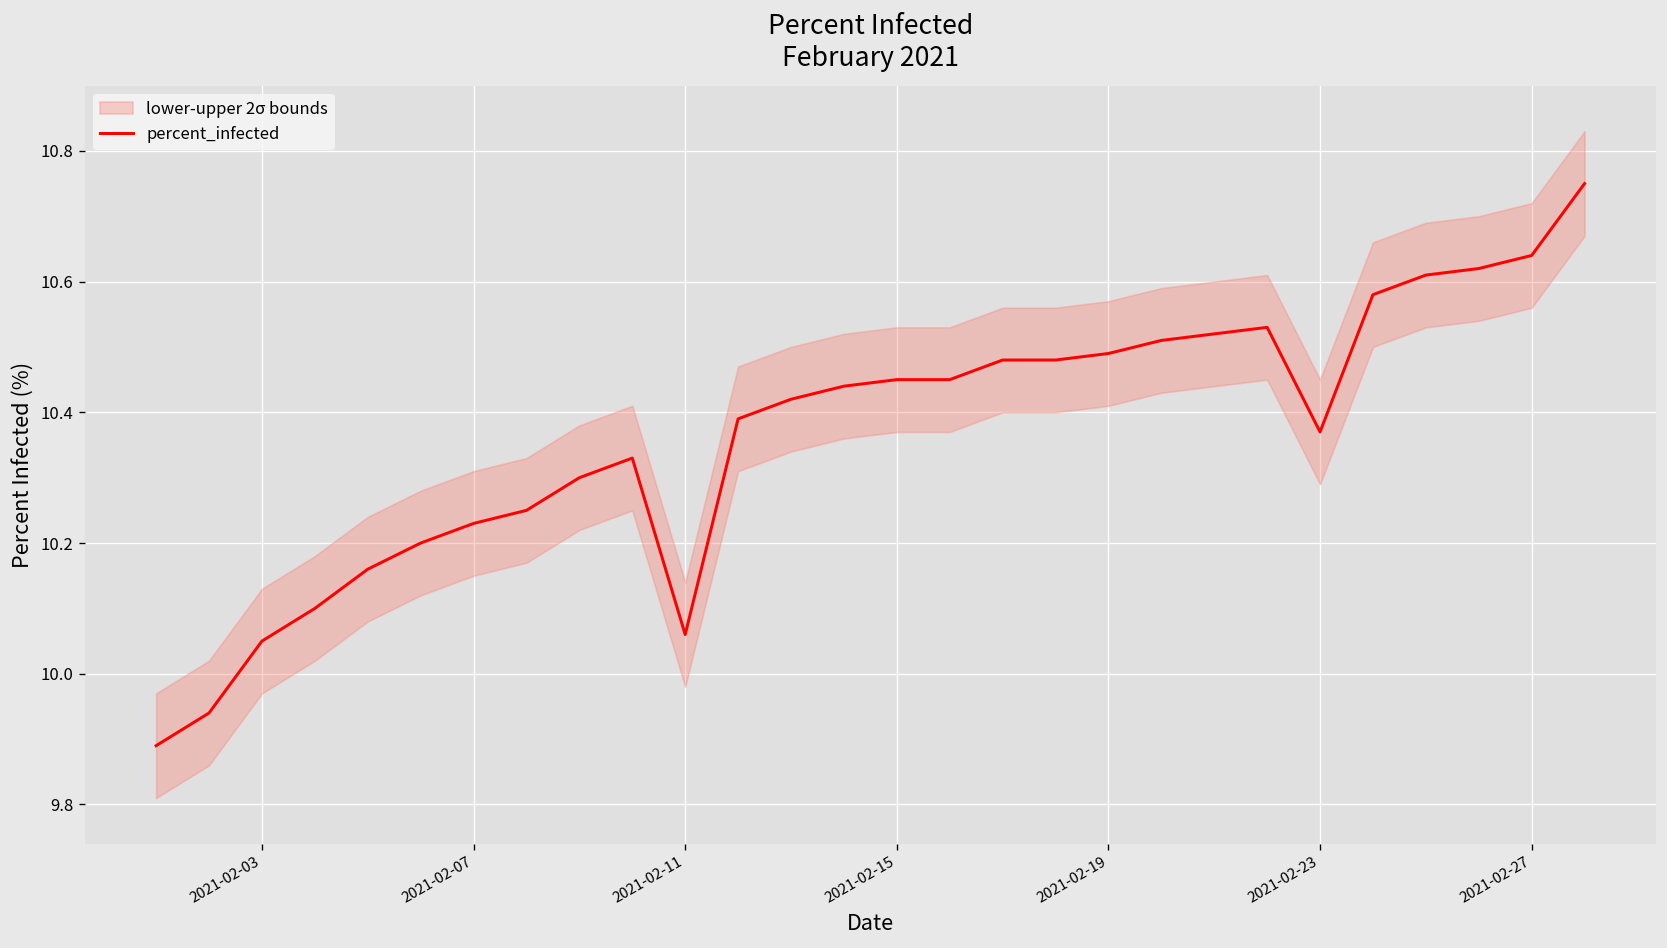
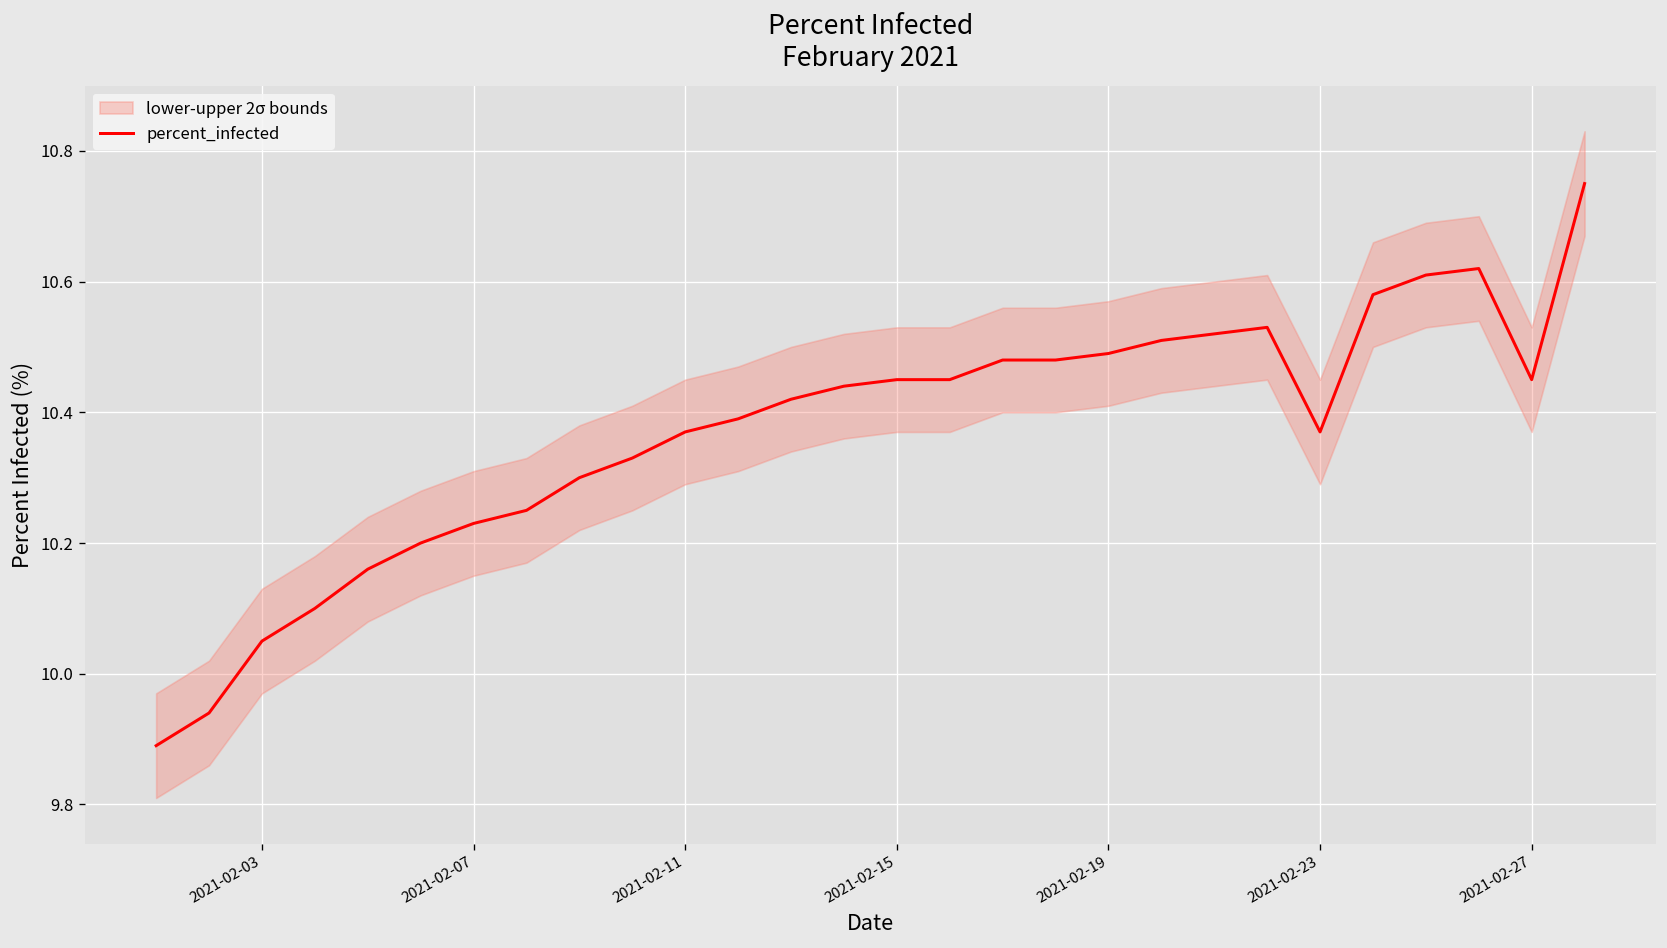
percent_infected, 2021-02-11: 10.06 -> 10.37
percent_infected, 2021-02-27: 10.64 -> 10.45
